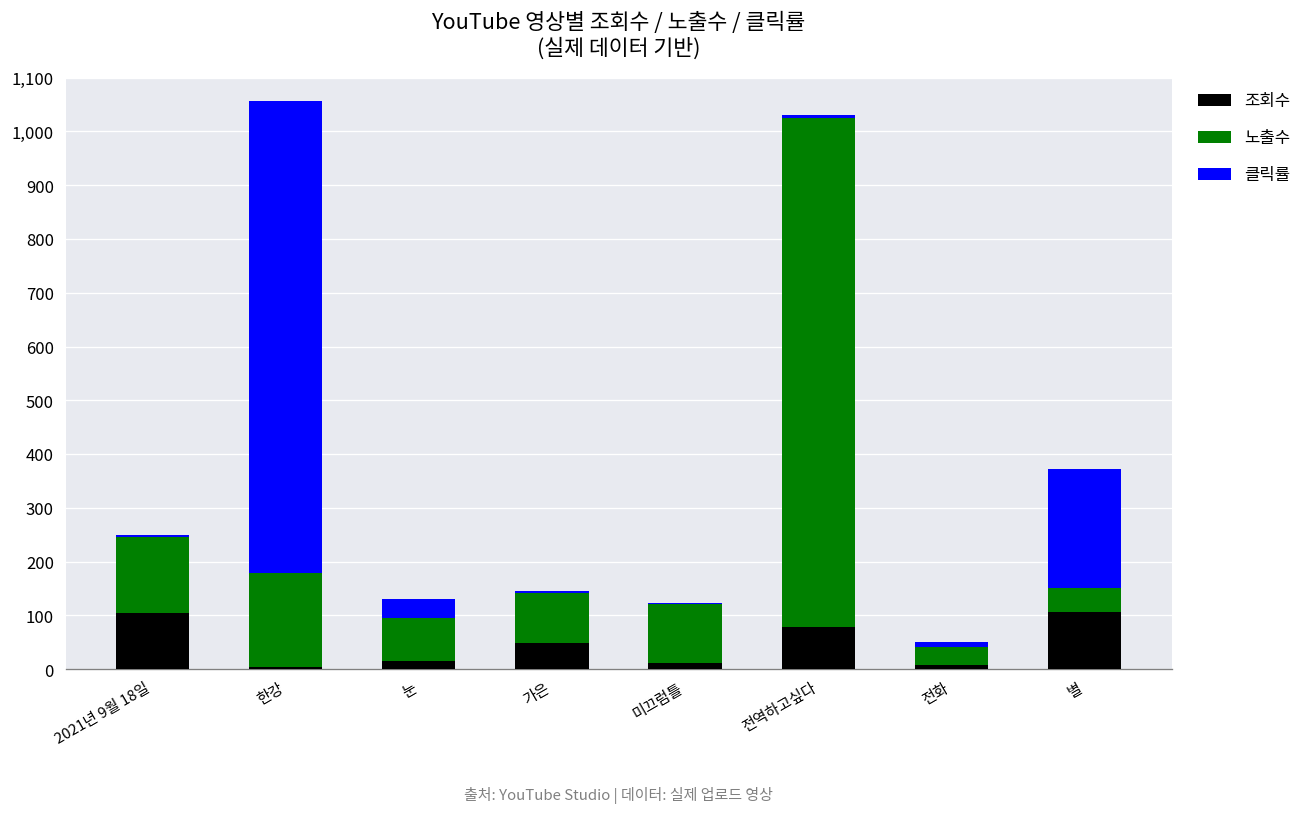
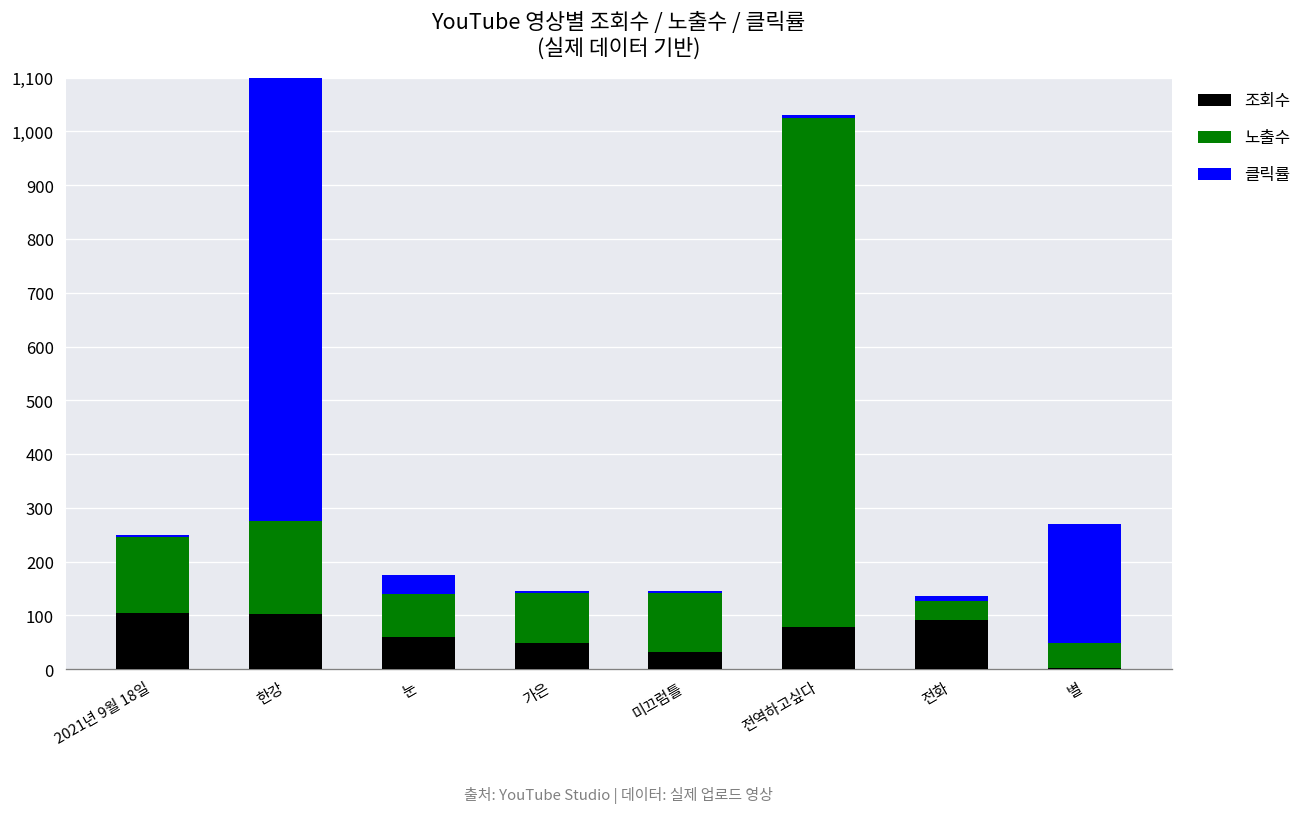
조회수, 한강: 10 -> 100
조회수, 눈: 20 -> 60
조회수, 미끄럼틀: 10 -> 30
조회수, 전화: 10 -> 90
조회수, 별: 110 -> 0
